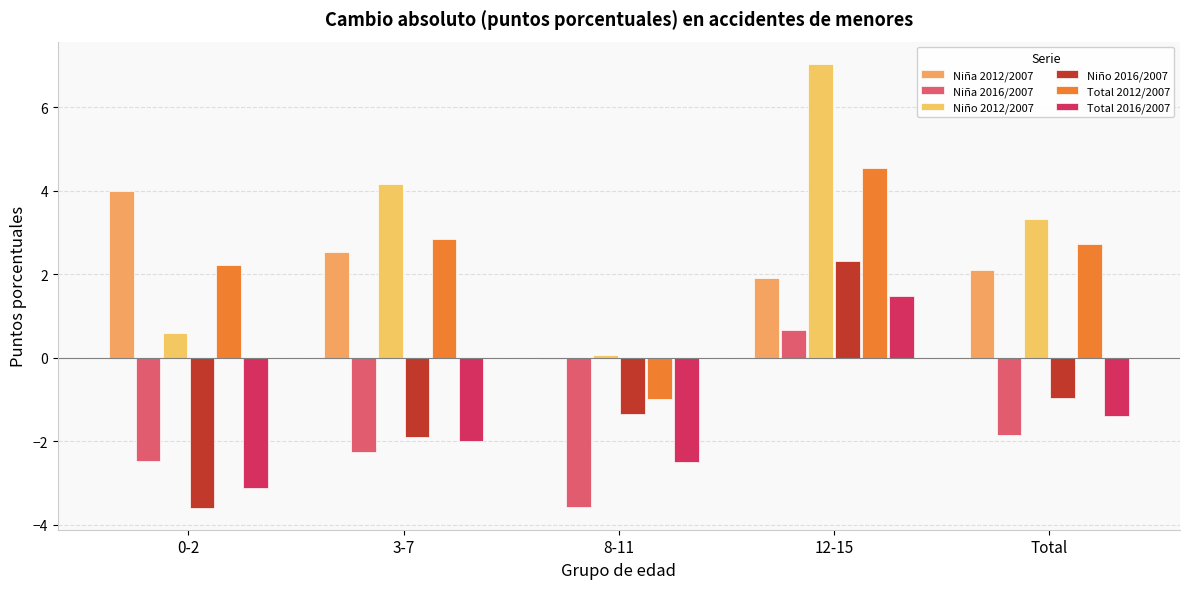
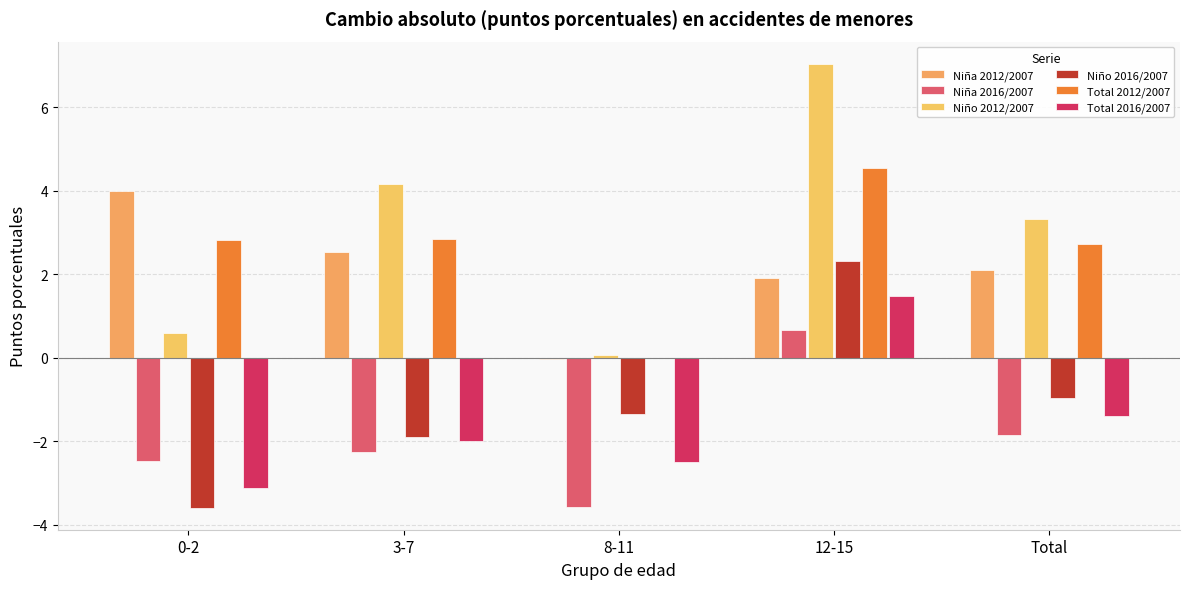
Total 2012/2007, 0-2: 2.2 -> 2.8
Total 2012/2007, 8-11: -1.0 -> 0.0
